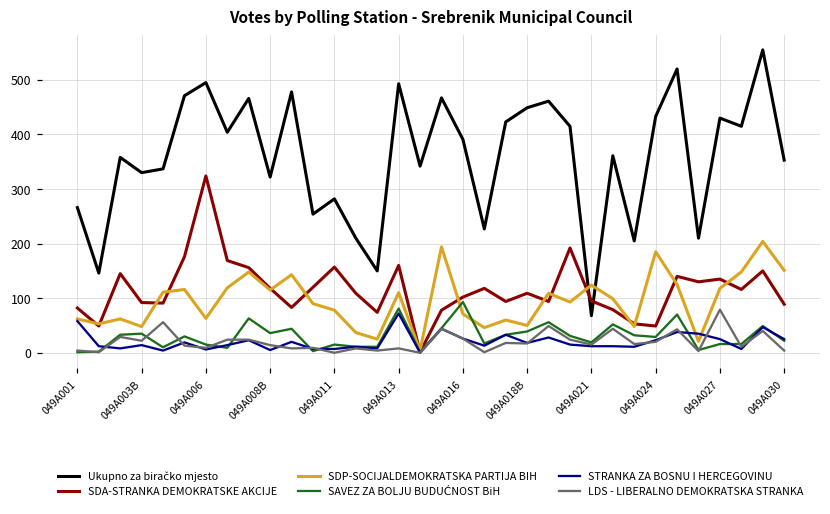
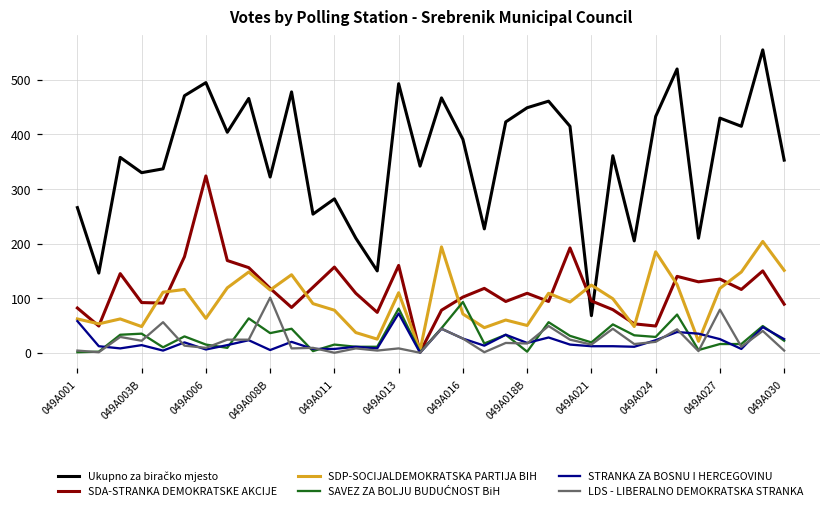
LDS - LIBERALNO DEMOKRATSKA STRANKA, 049A008B: 10 -> 100
SAVEZ ZA BOLJU BUDUĆNOST BiH, 049A018B: 40 -> 0
